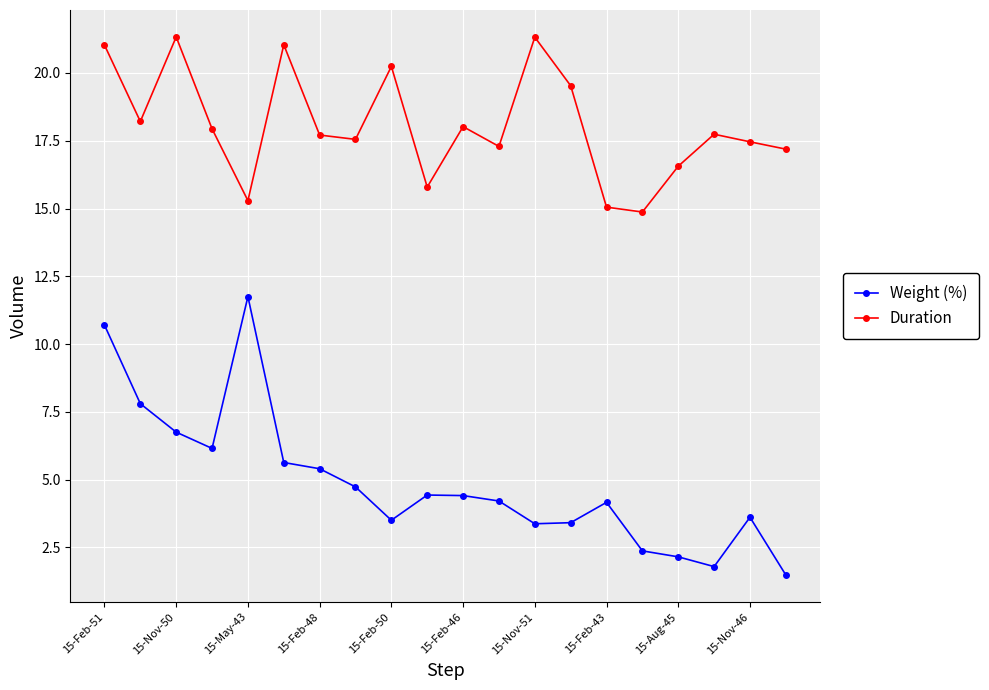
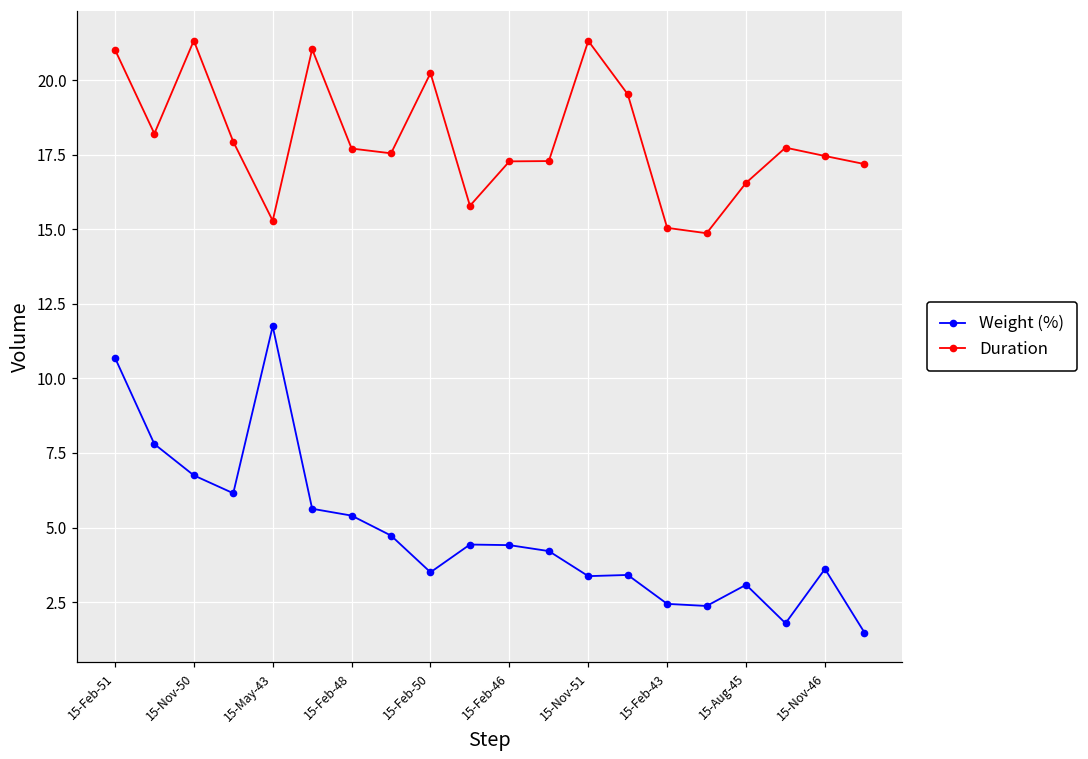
Duration, 15-Feb-46: 18.0 -> 17.3
Weight (%), 15-Feb-43: 4.2 -> 2.4
Weight (%), 15-Aug-45: 2.2 -> 3.1
